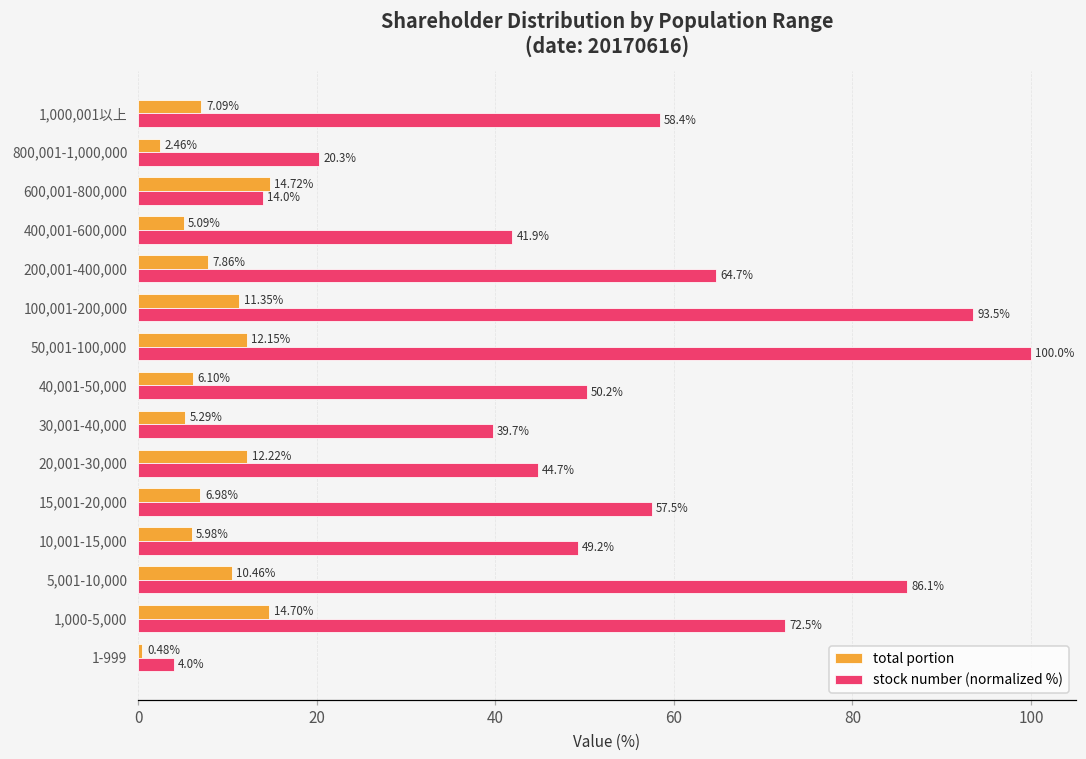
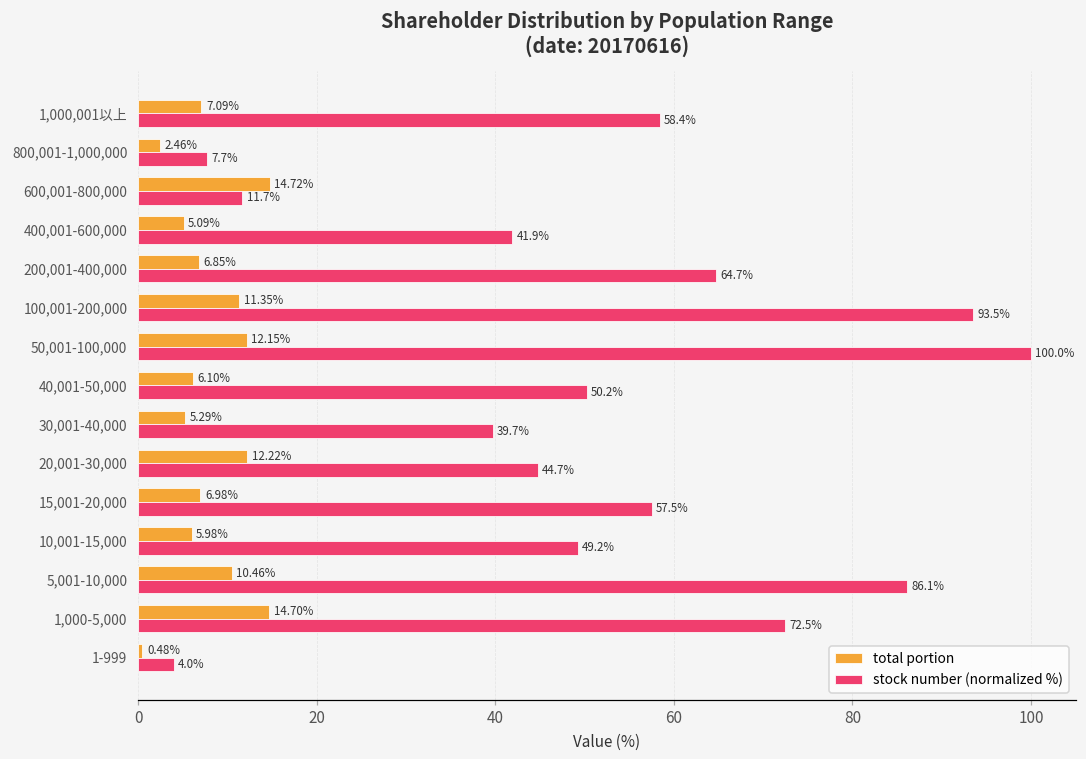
stock number (normalized %), 800,001-1,000,000: 20.3% -> 7.7%
stock number (normalized %), 600,001-800,000: 14.0% -> 11.7%
total portion, 200,001-400,000: 7.86% -> 6.85%
